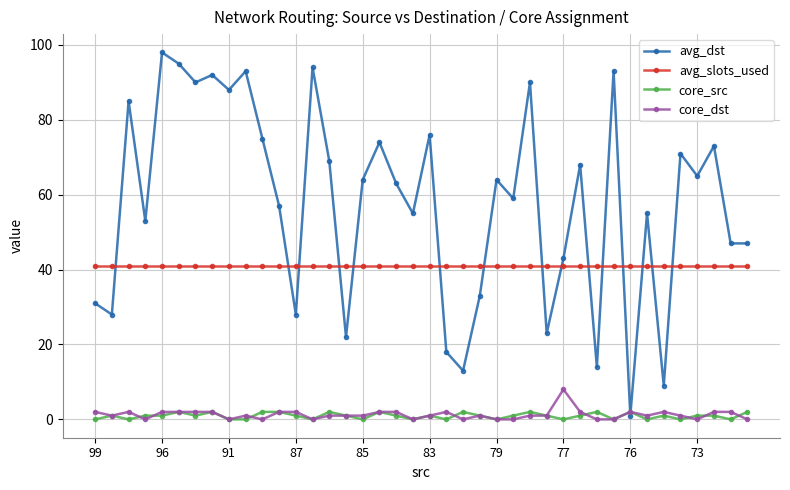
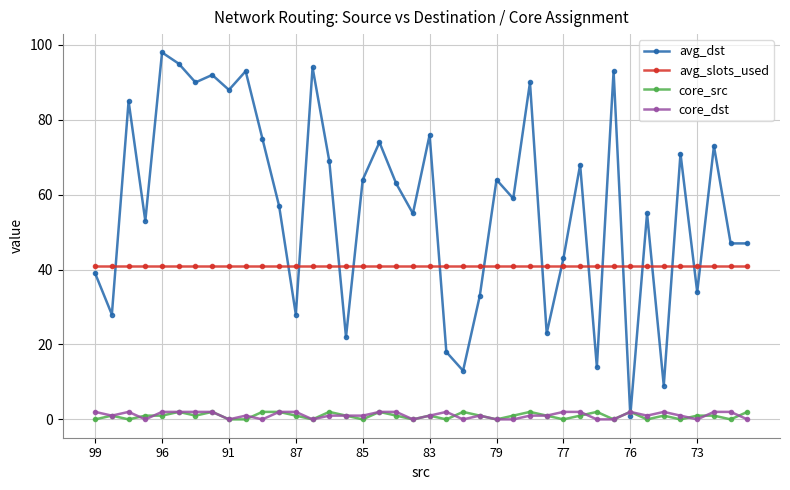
avg_dst, 99: 31 -> 39
core_dst, 77: 8 -> 2
avg_dst, 73: 65 -> 34
